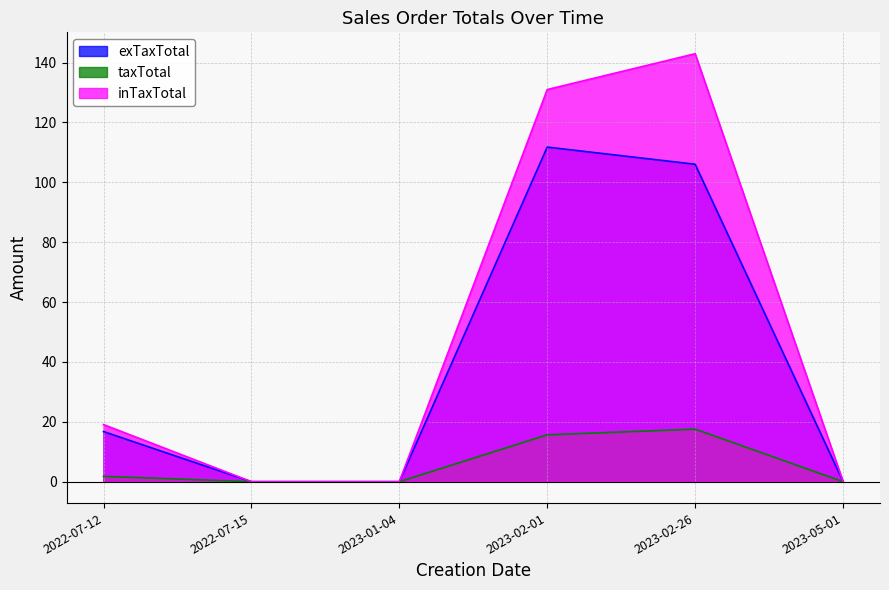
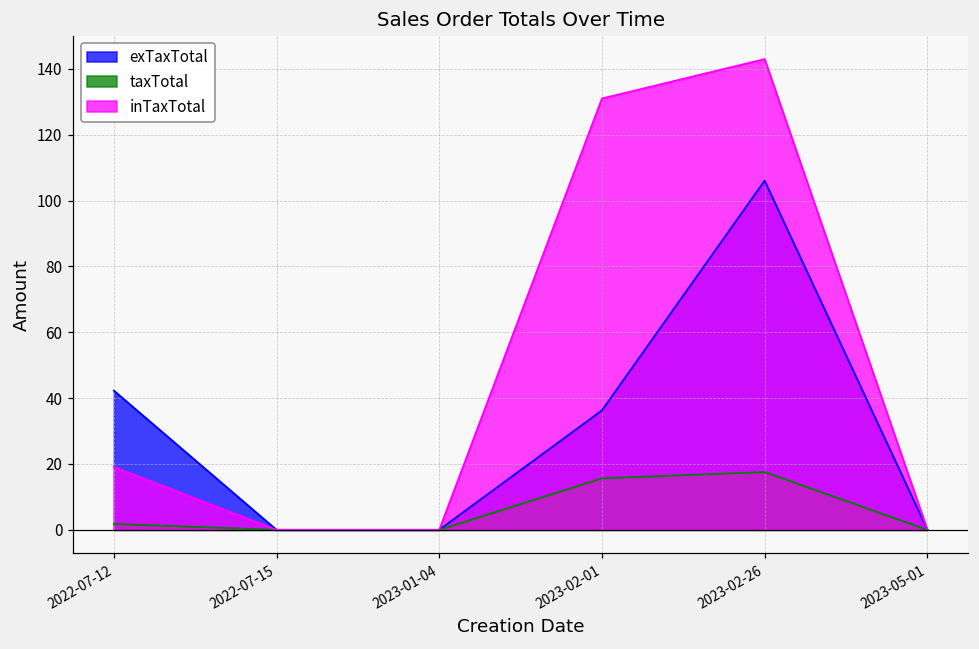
exTaxTotal, 2022-07-12: 17 -> 42
exTaxTotal, 2023-02-01: 112 -> 36
